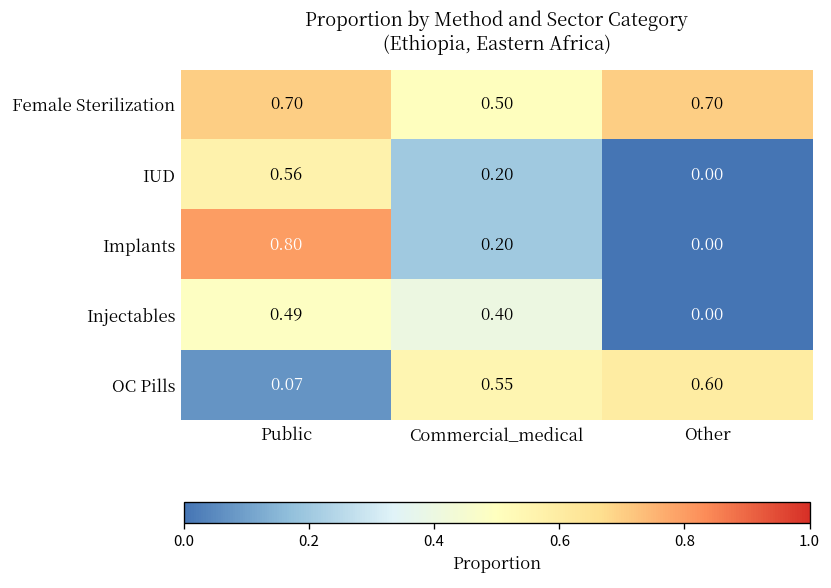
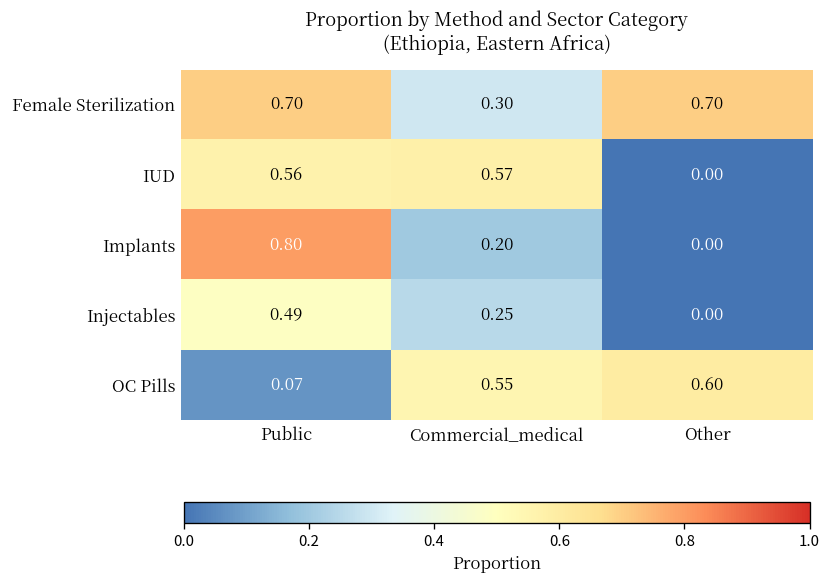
Female Sterilization, Commercial_medical: 0.50 -> 0.30
IUD, Commercial_medical: 0.20 -> 0.57
Injectables, Commercial_medical: 0.40 -> 0.25
